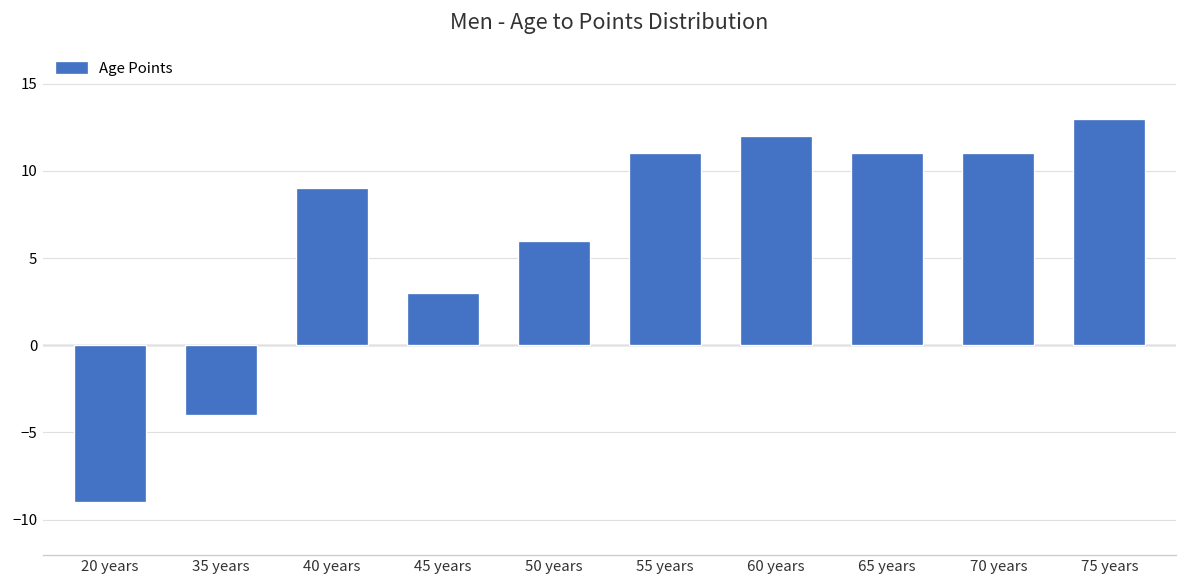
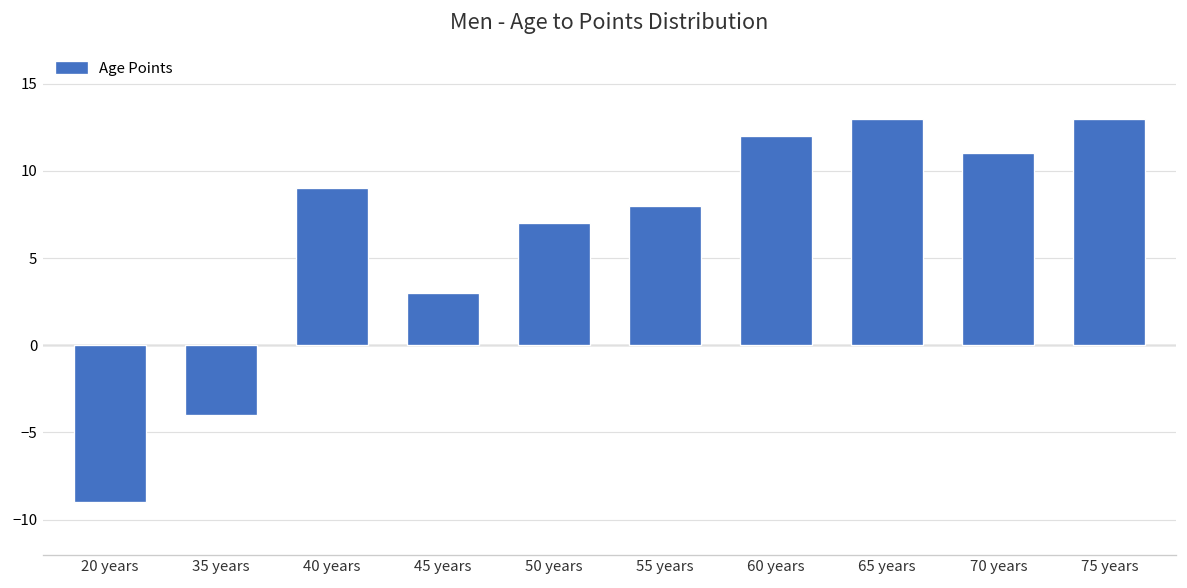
50 years: 6 -> 7
55 years: 11 -> 8
65 years: 11 -> 13
